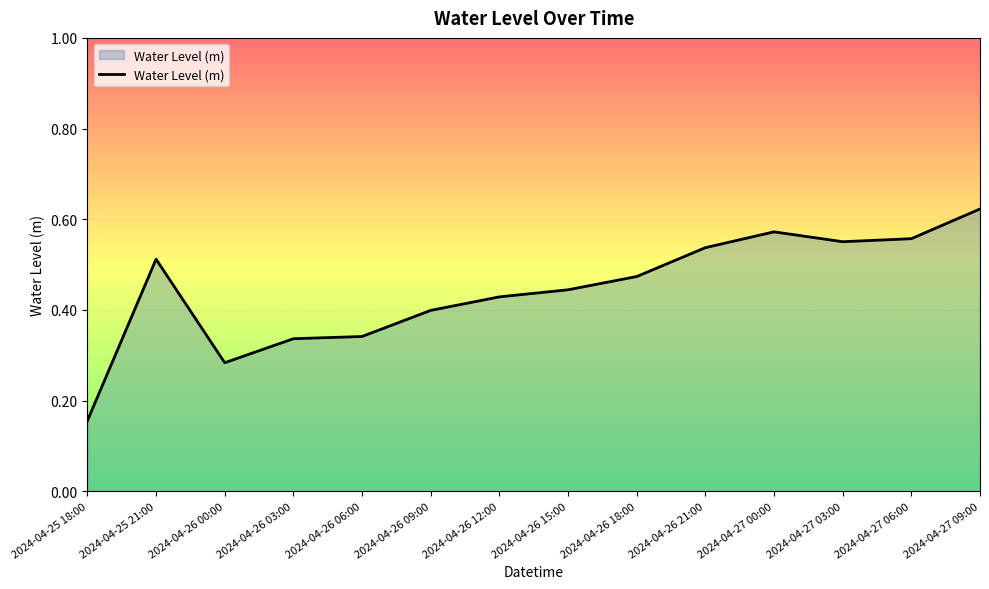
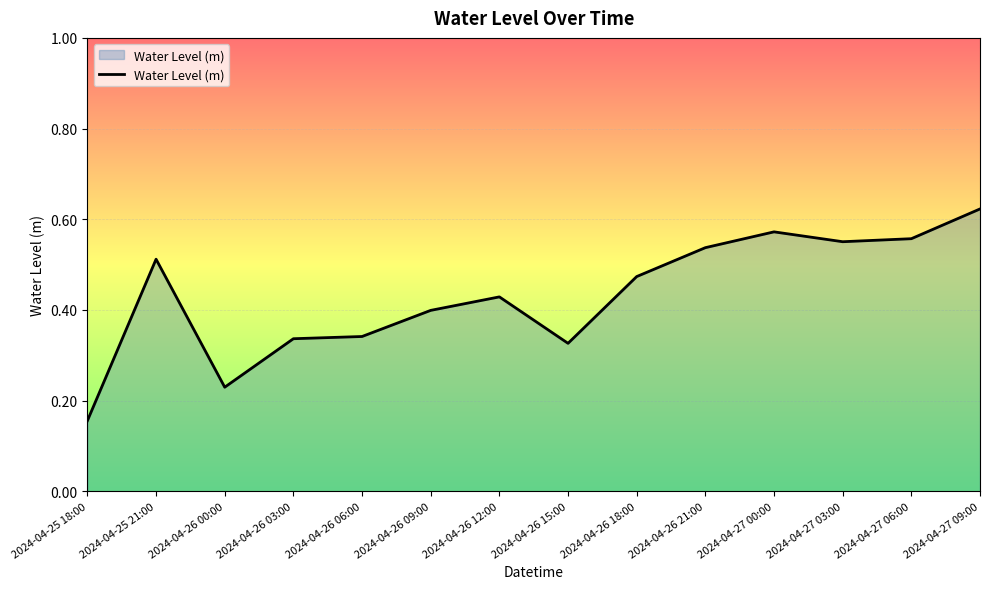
2024-04-26 00:00: 0.28 -> 0.23
2024-04-26 15:00: 0.44 -> 0.33
